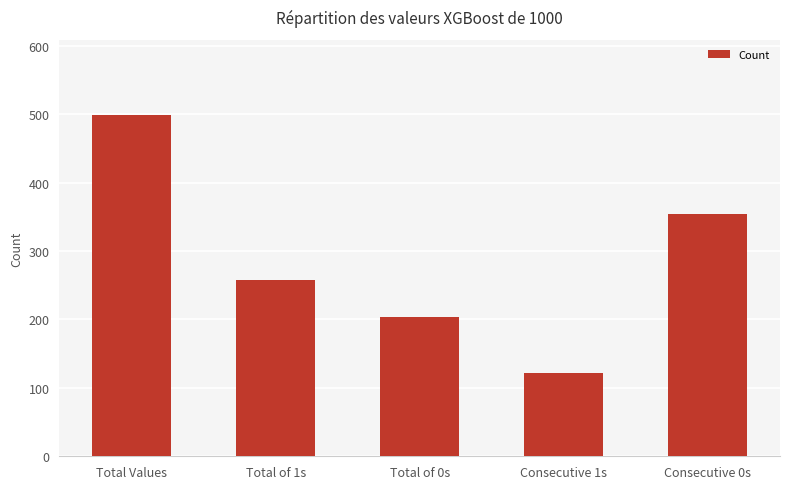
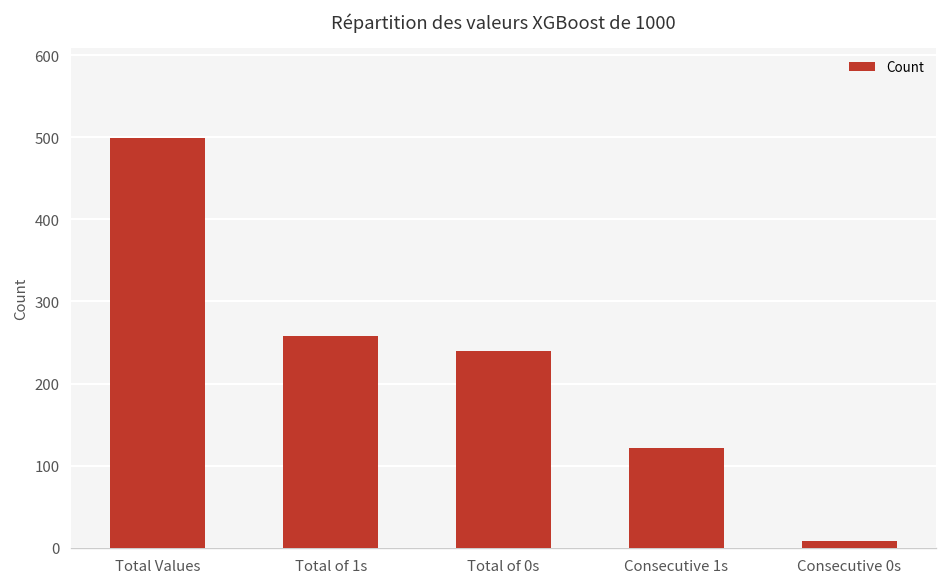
Total of 0s: 200 -> 240
Consecutive 0s: 350 -> 10
